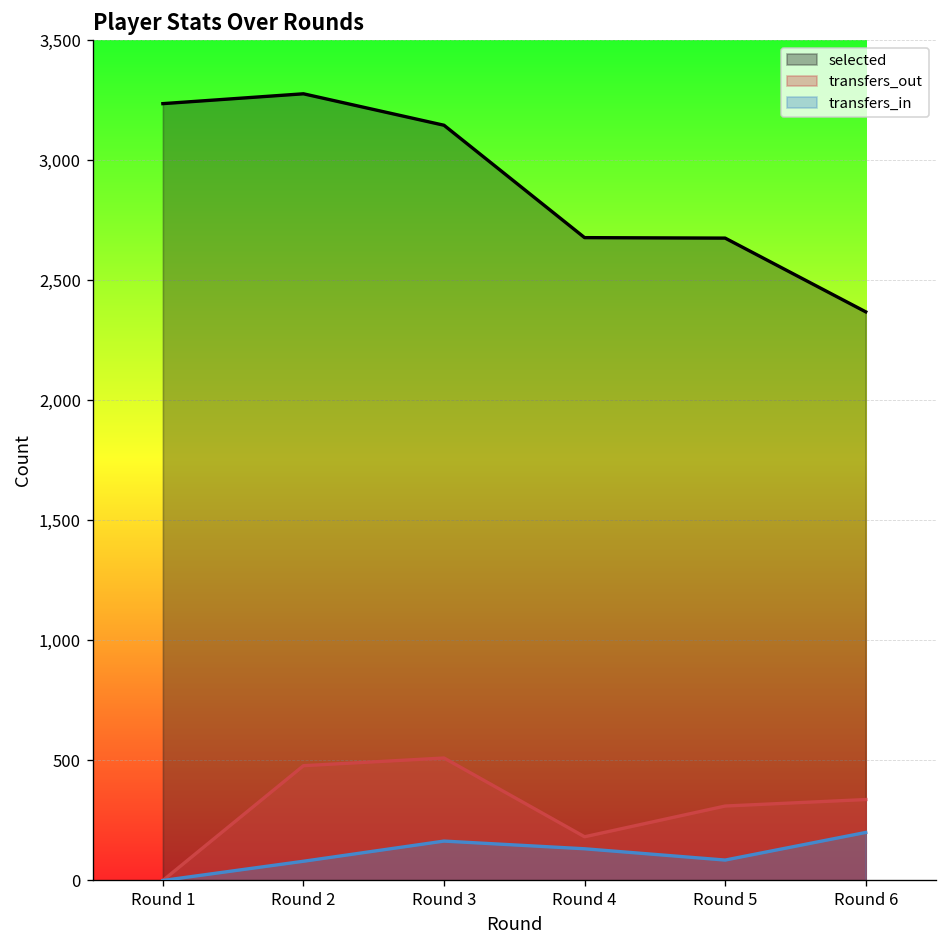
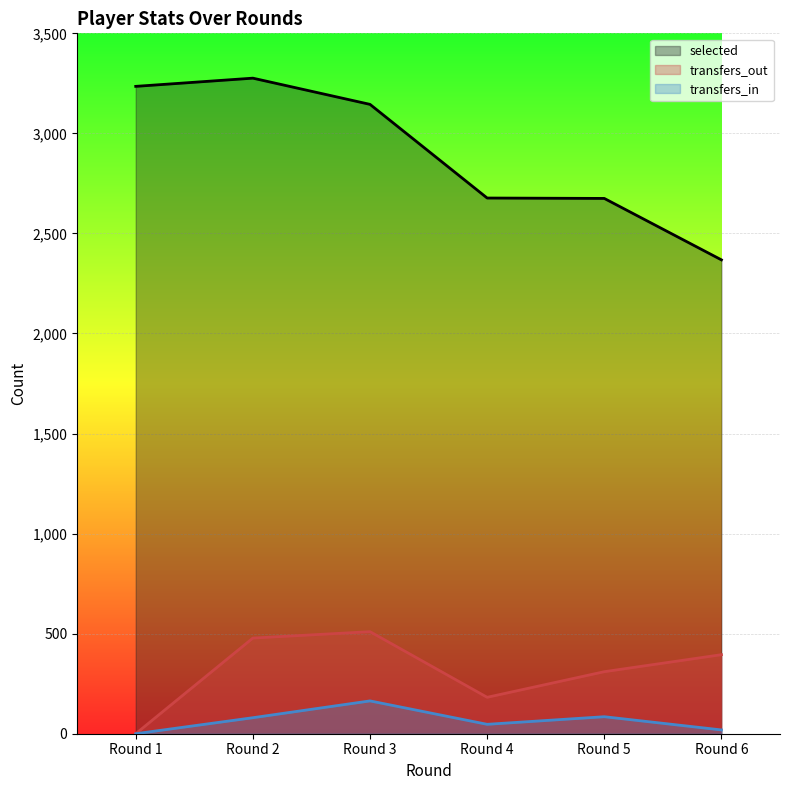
transfers_in, Round 4: 130 -> 50
transfers_out, Round 6: 340 -> 400
transfers_in, Round 6: 200 -> 20
